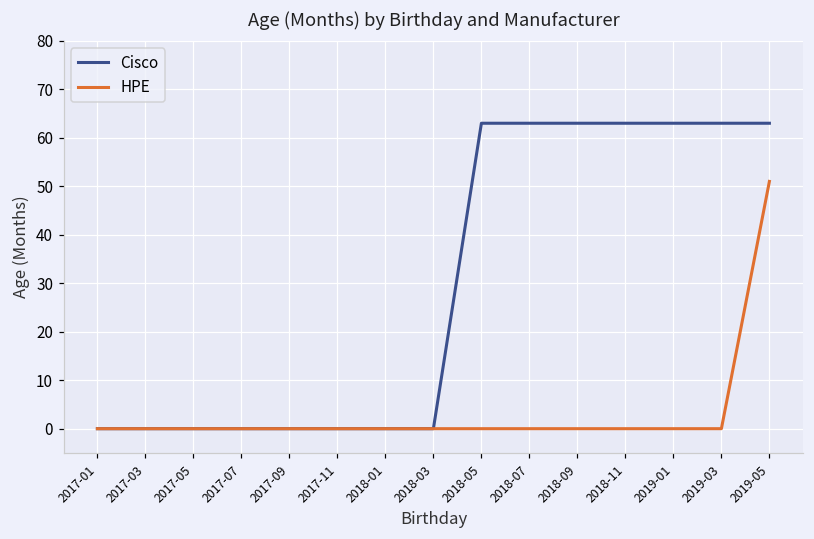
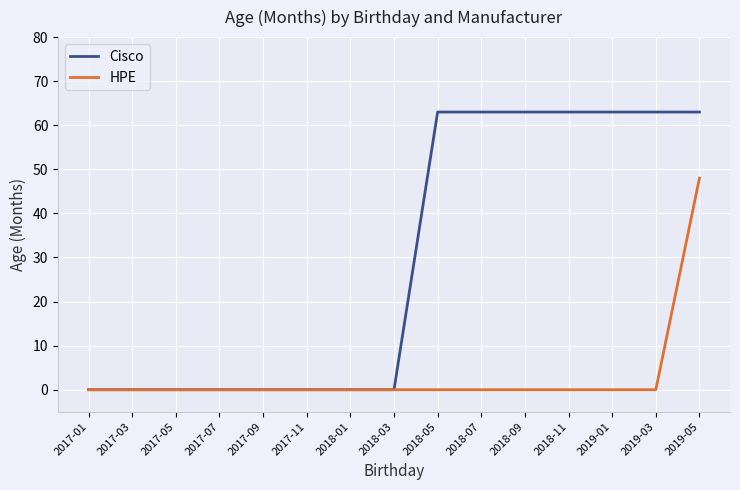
HPE, 2019-05: 51 -> 48
